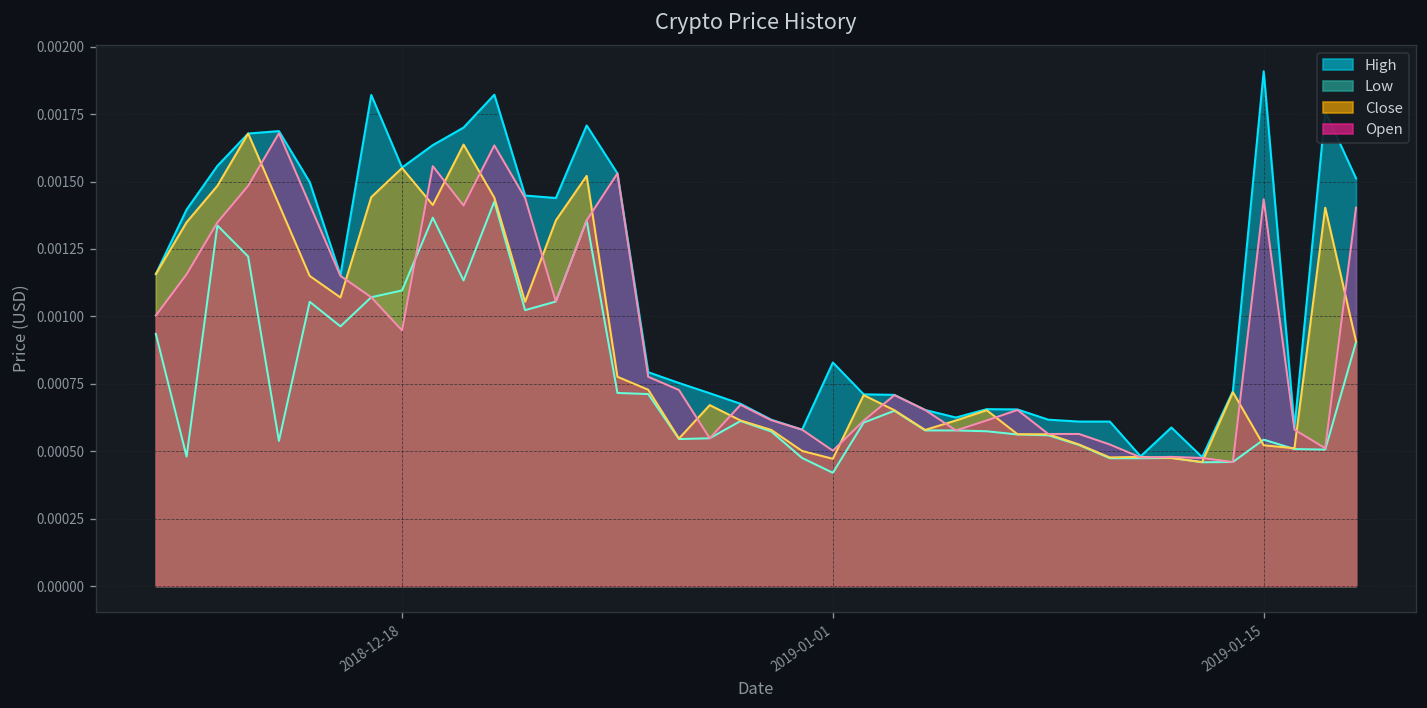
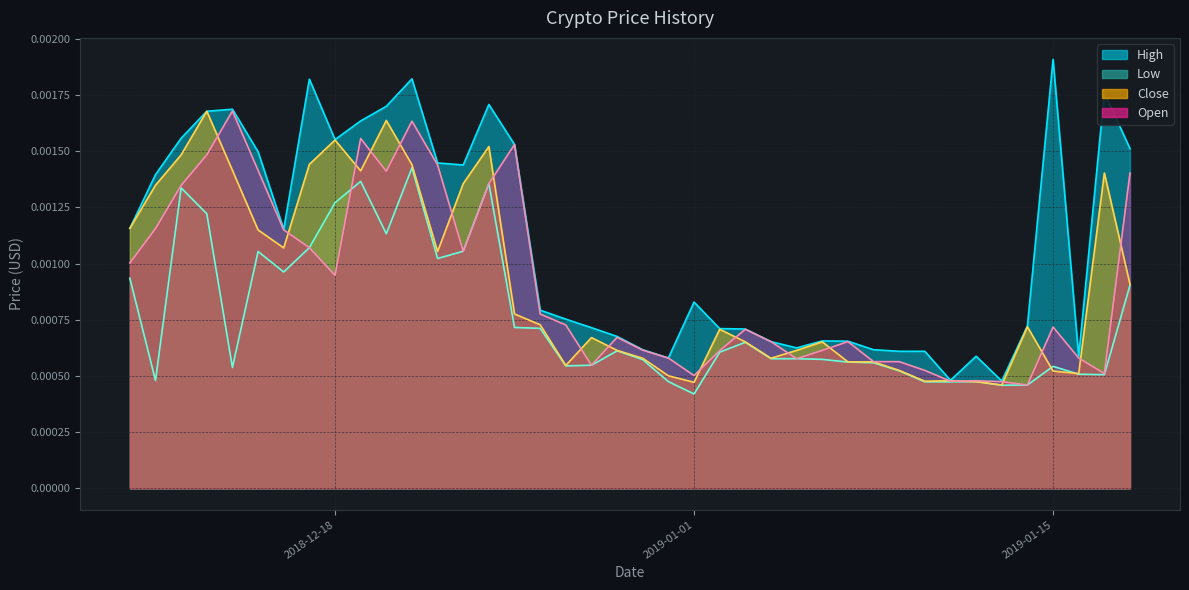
Low, 2018-12-18: 0.00110 -> 0.00127
Open, 2019-01-15: 0.00143 -> 0.00072
